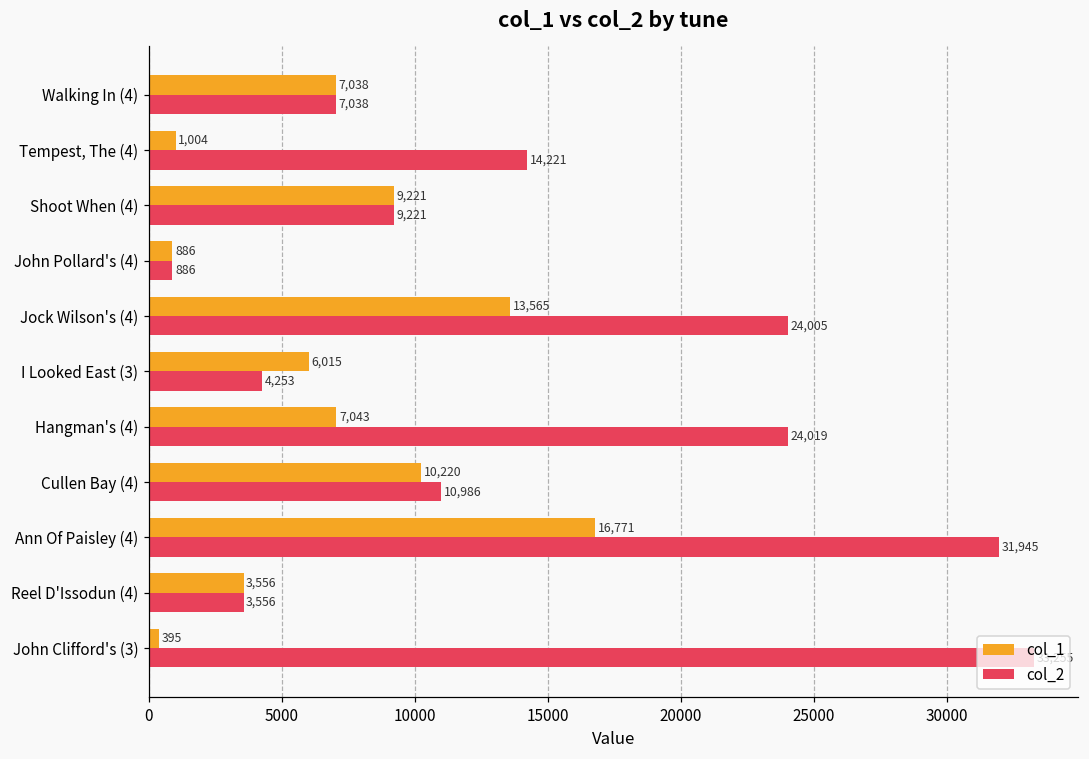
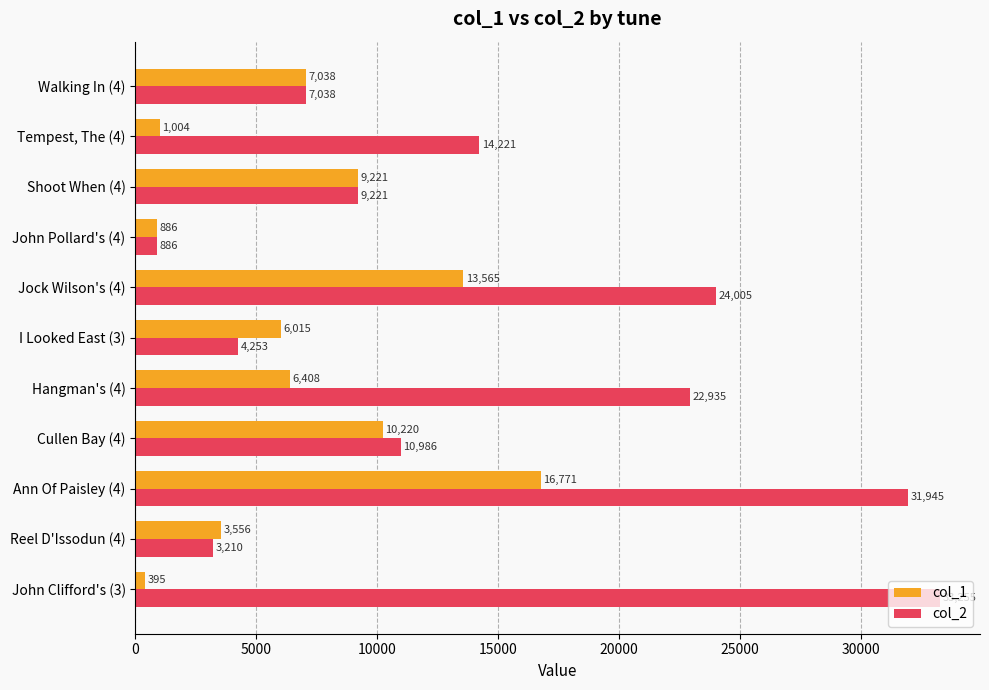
col_1, Hangman's (4): 7,043 -> 6,408
col_2, Hangman's (4): 24,019 -> 22,935
col_2, Reel D'Issodun (4): 3,556 -> 3,210
